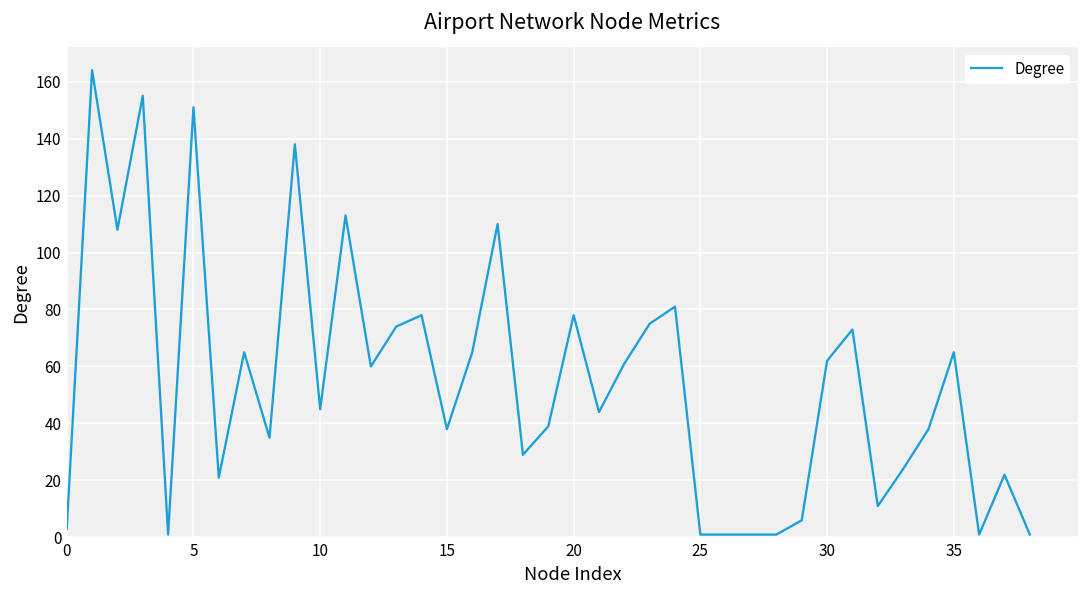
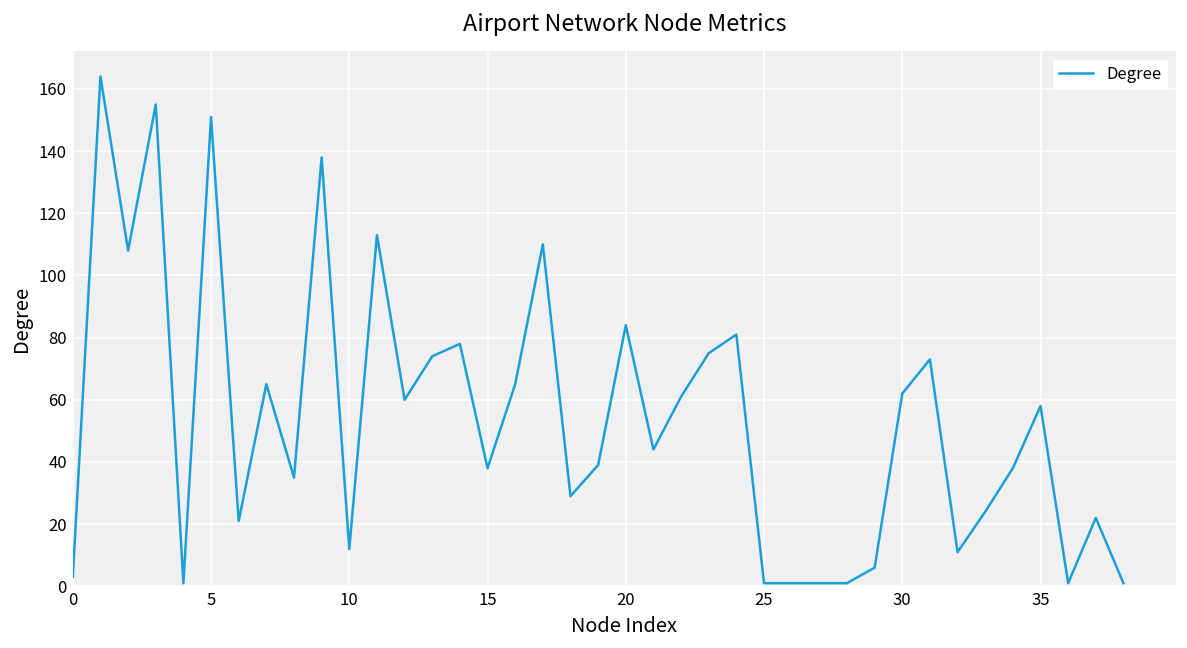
10: 45 -> 12
20: 78 -> 84
35: 65 -> 58
